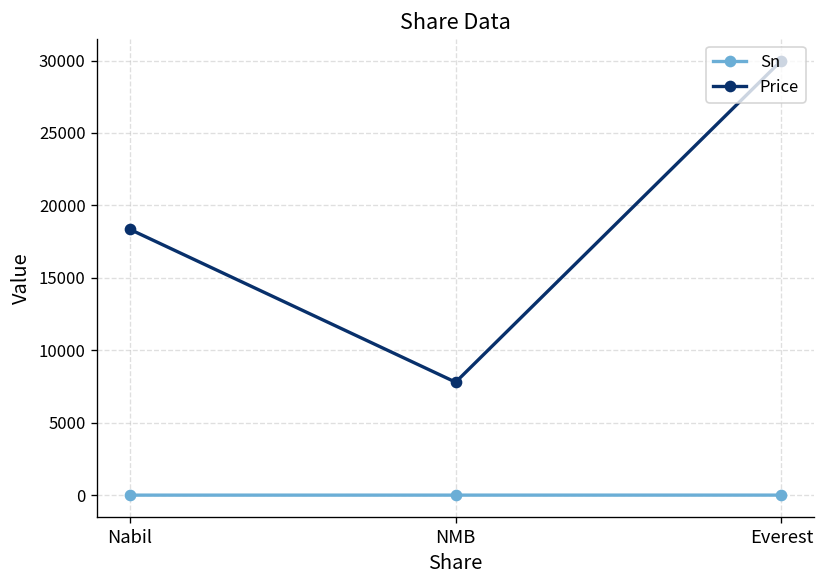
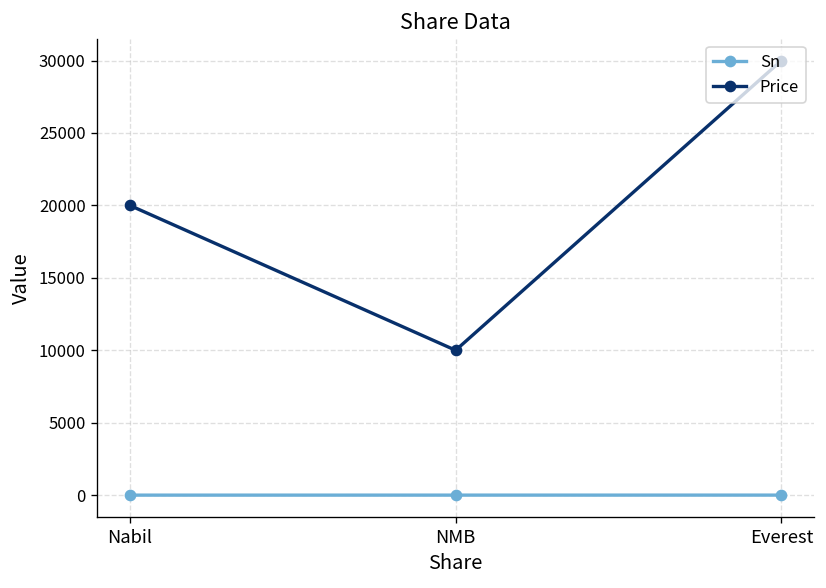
Price, Nabil: 18300 -> 20000
Price, NMB: 7800 -> 10000
